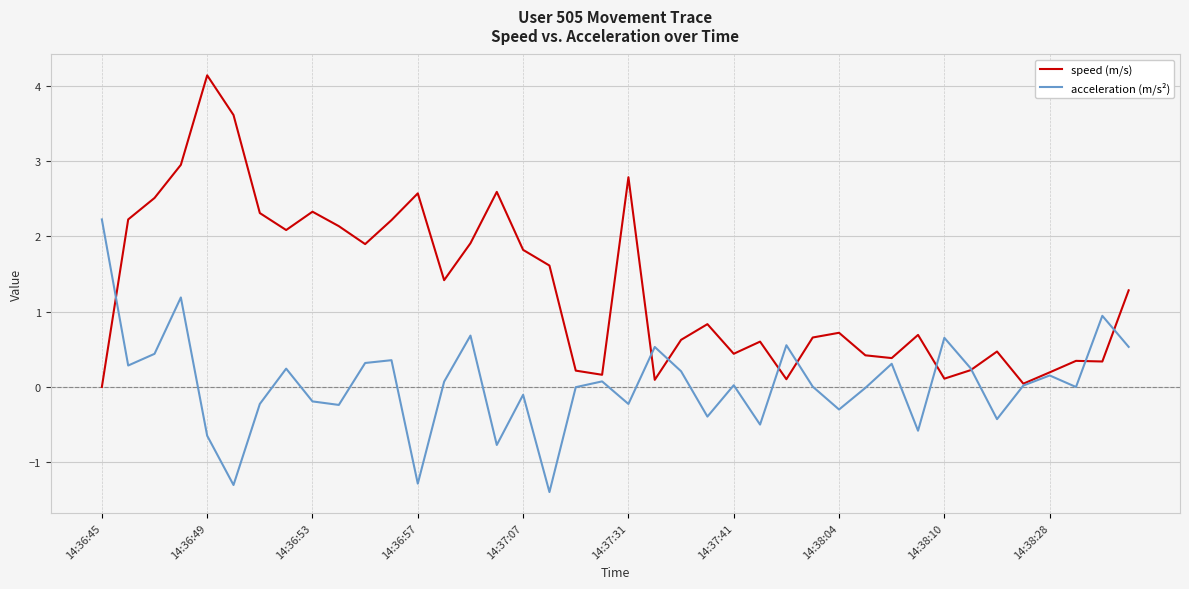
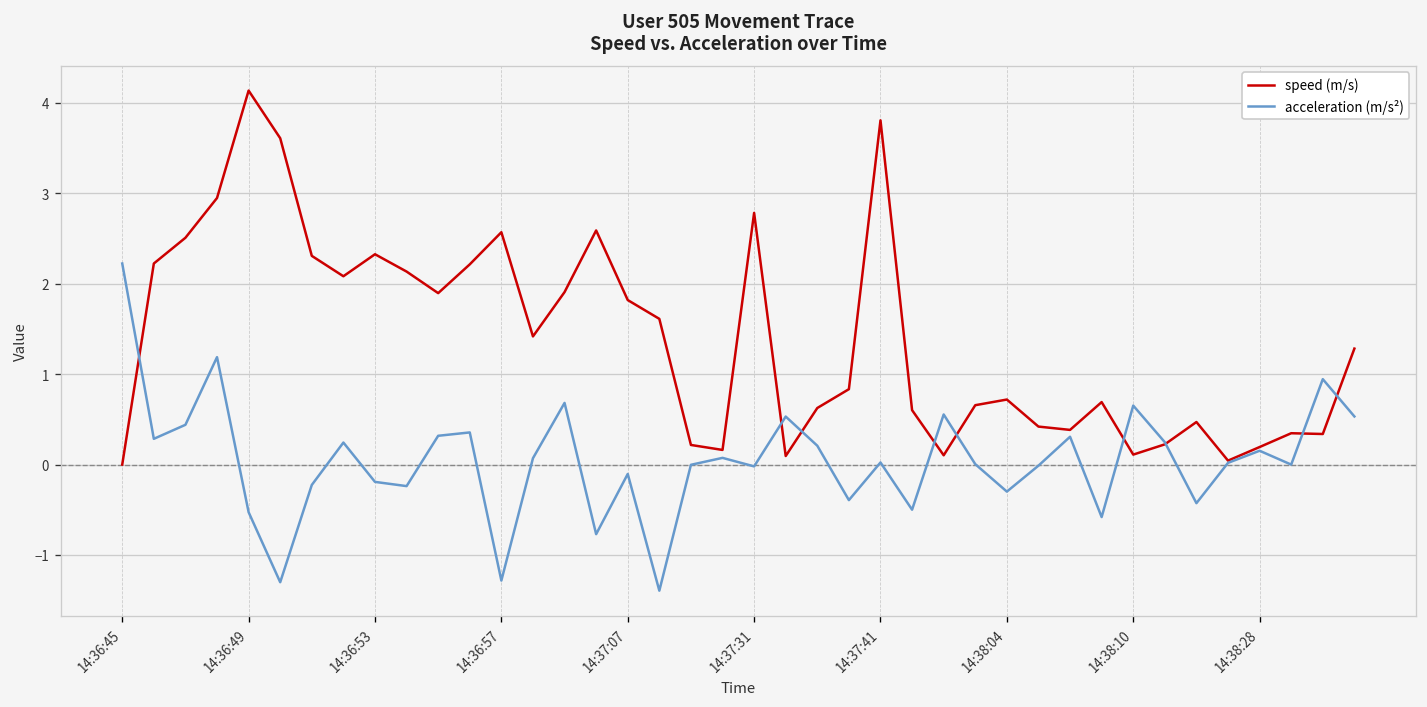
acceleration (m/s²), 14:36:49: -0.6 -> -0.5
acceleration (m/s²), 14:37:31: -0.2 -> 0.0
speed (m/s), 14:37:41: 0.4 -> 3.8
